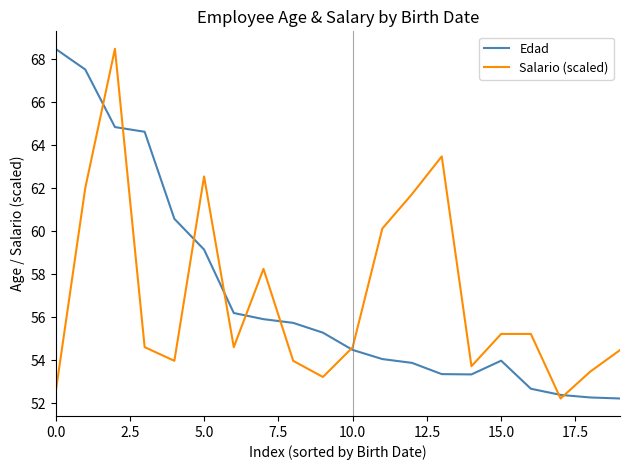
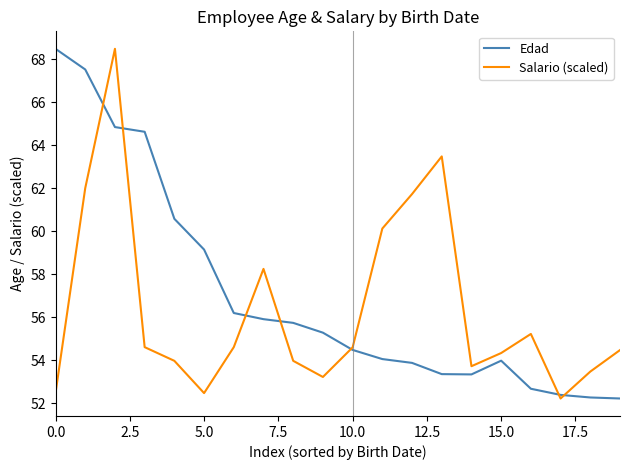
Salario (scaled), 5.0: 62.5 -> 52.5
Salario (scaled), 15.0: 55.2 -> 54.3
